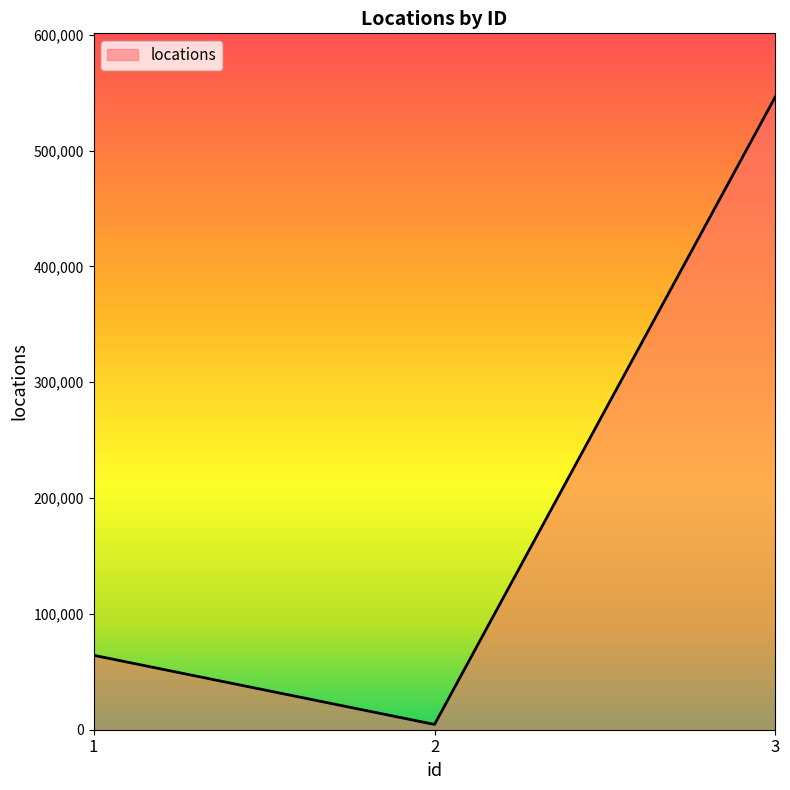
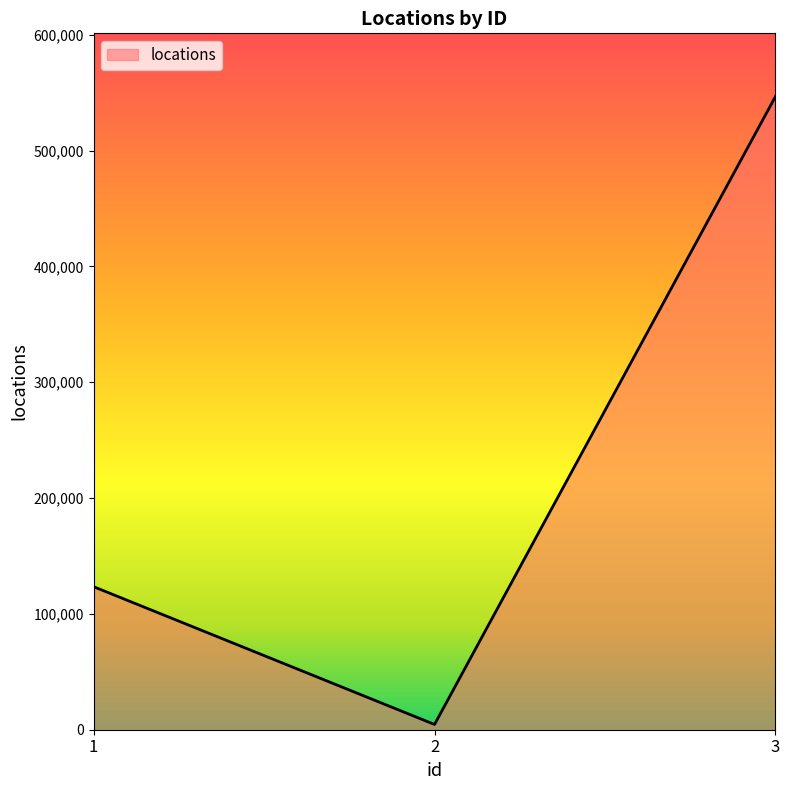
1: 64,000 -> 123,000
